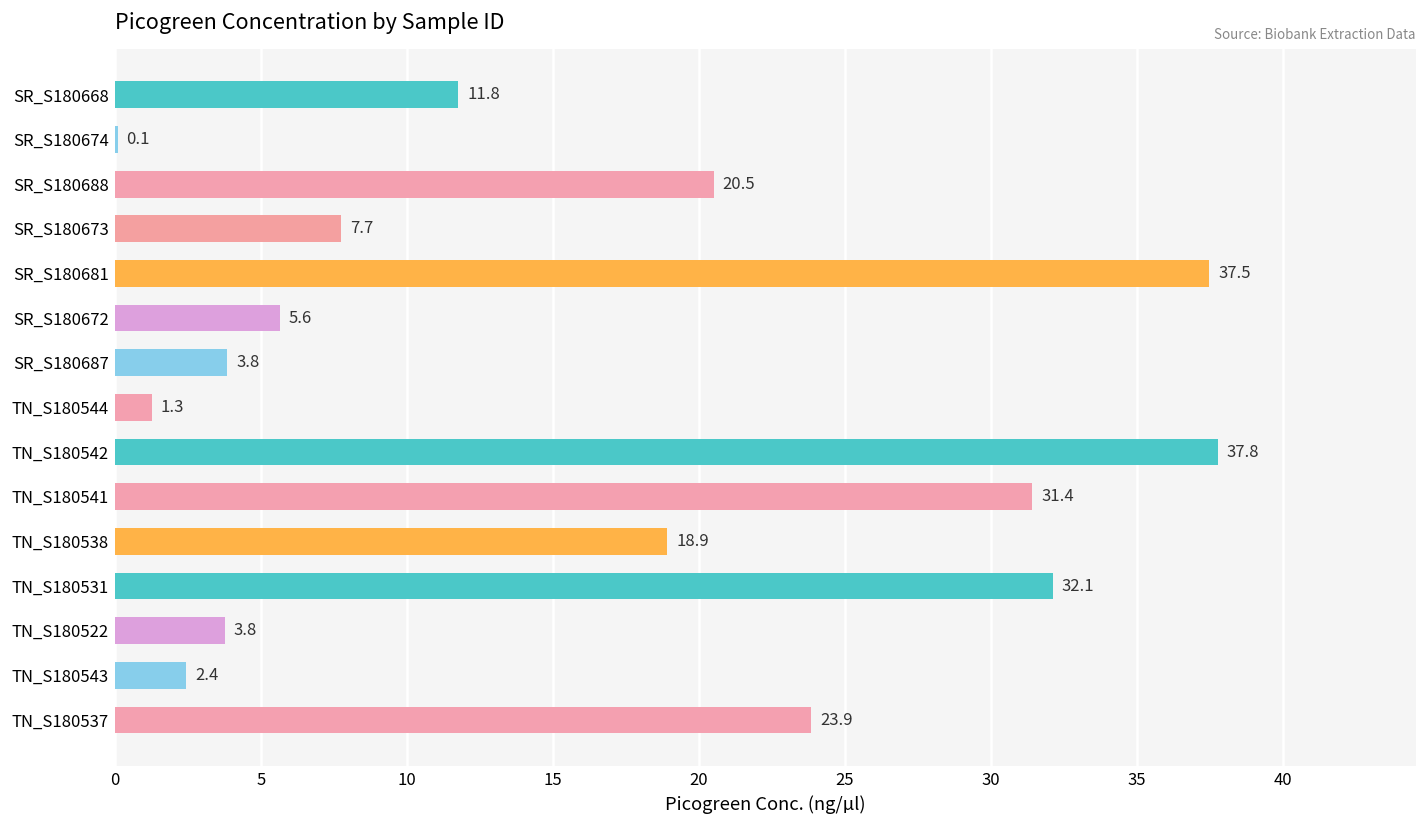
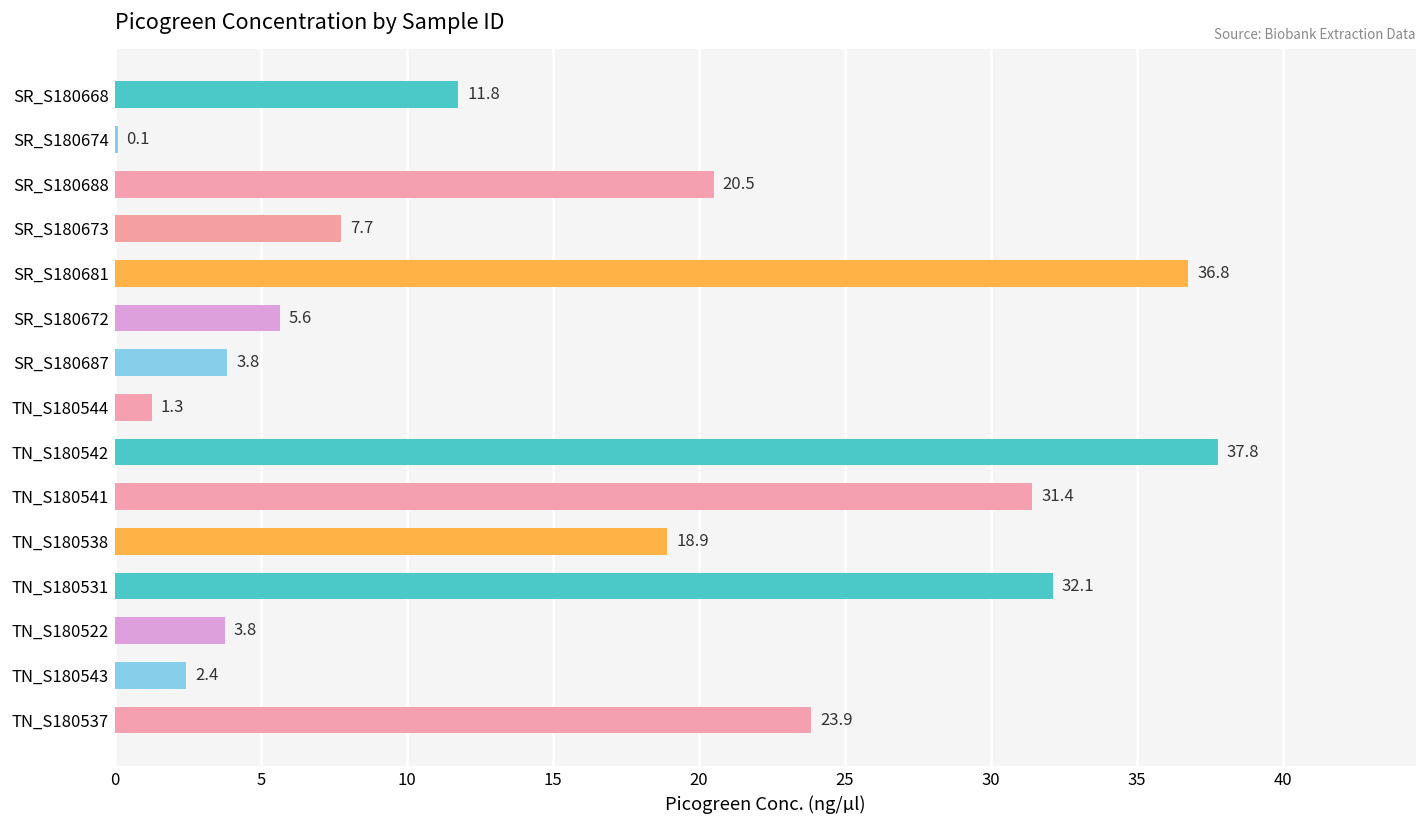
SR_S180681: 37.5 -> 36.8
